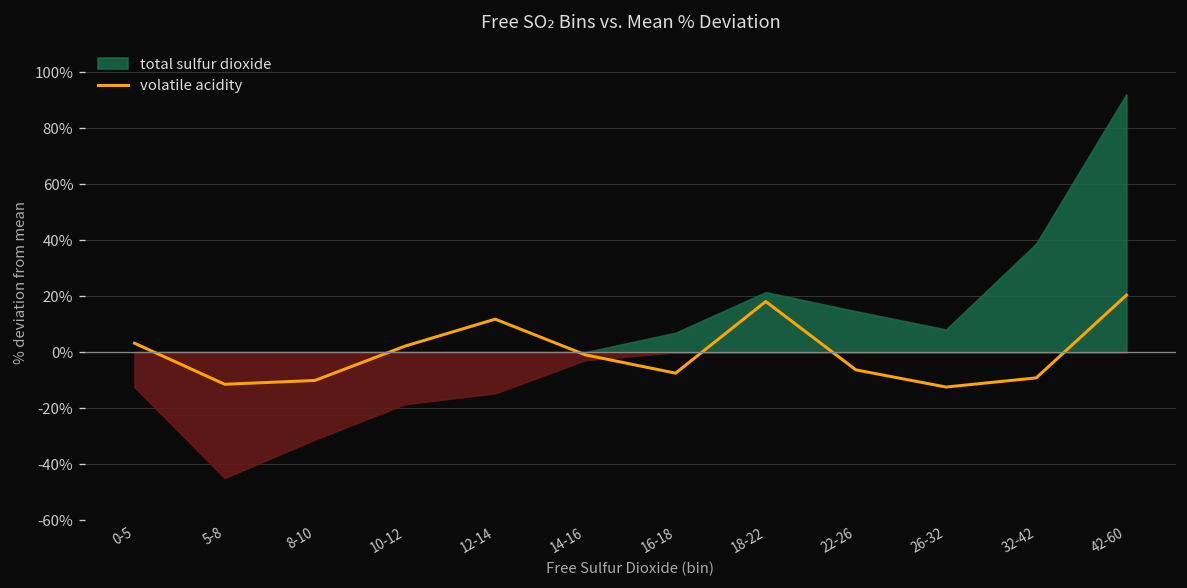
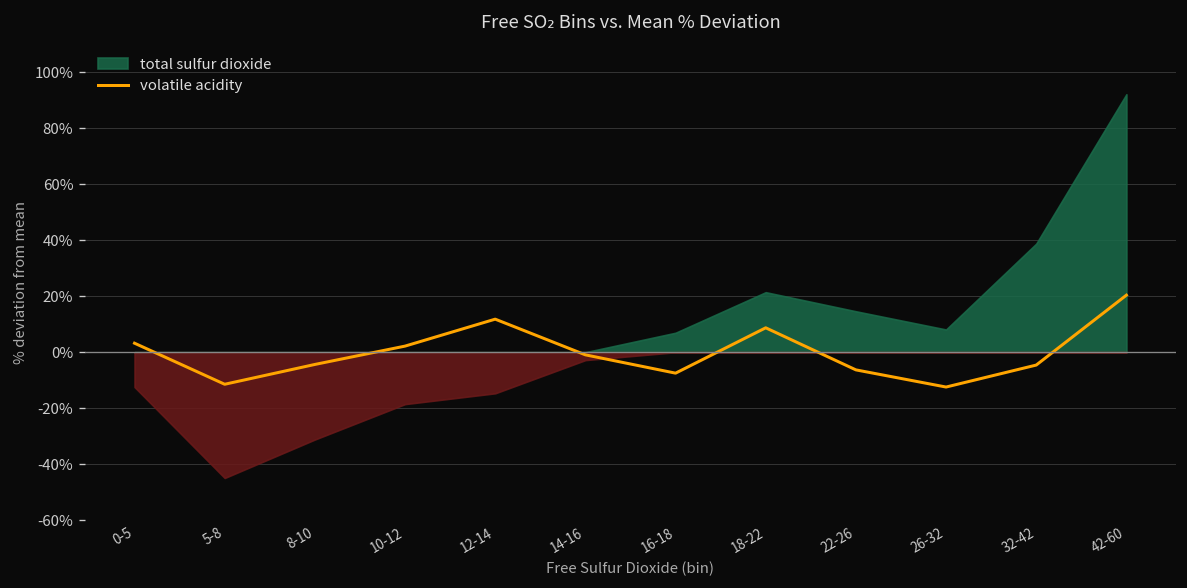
volatile acidity, 8-10: -10% -> -4%
volatile acidity, 18-22: 18% -> 9%
volatile acidity, 32-42: -9% -> -5%
